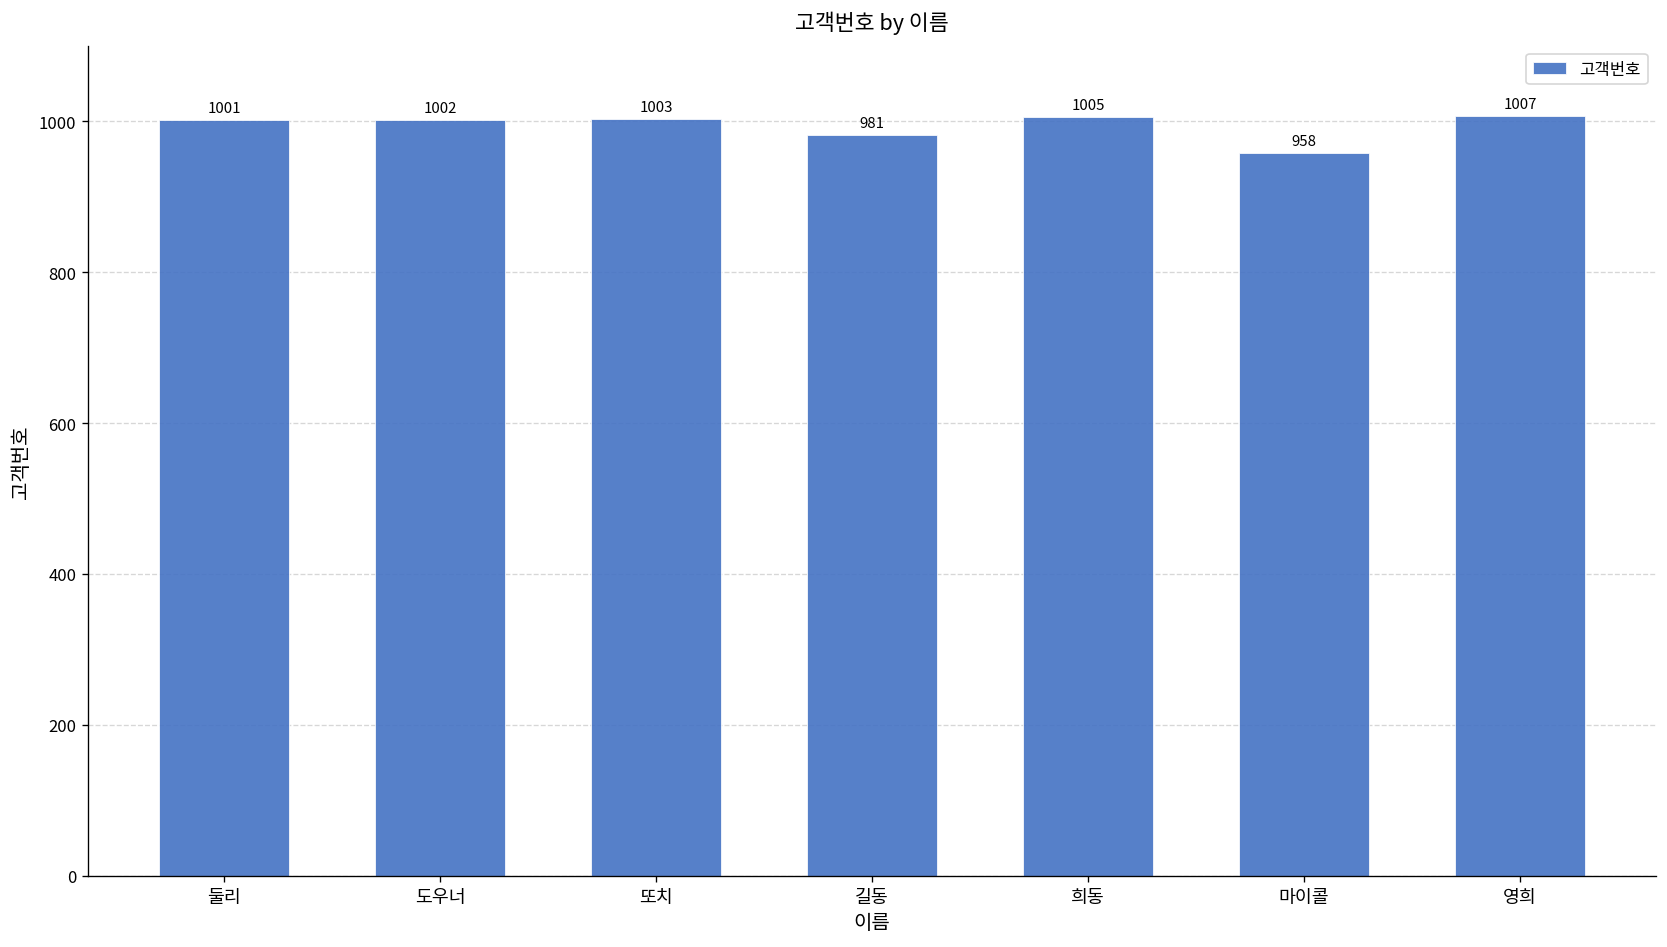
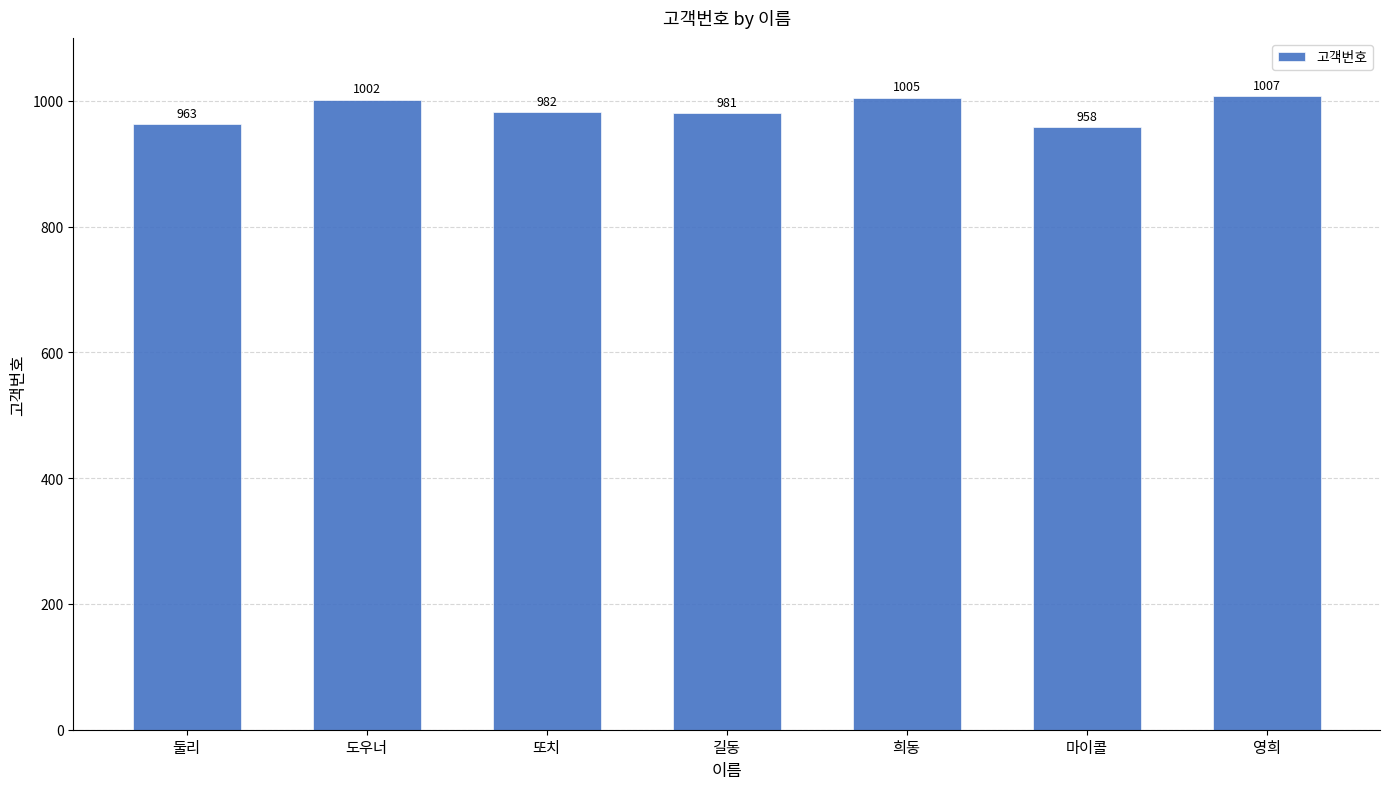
둘리: 1001 -> 963
또치: 1003 -> 982
